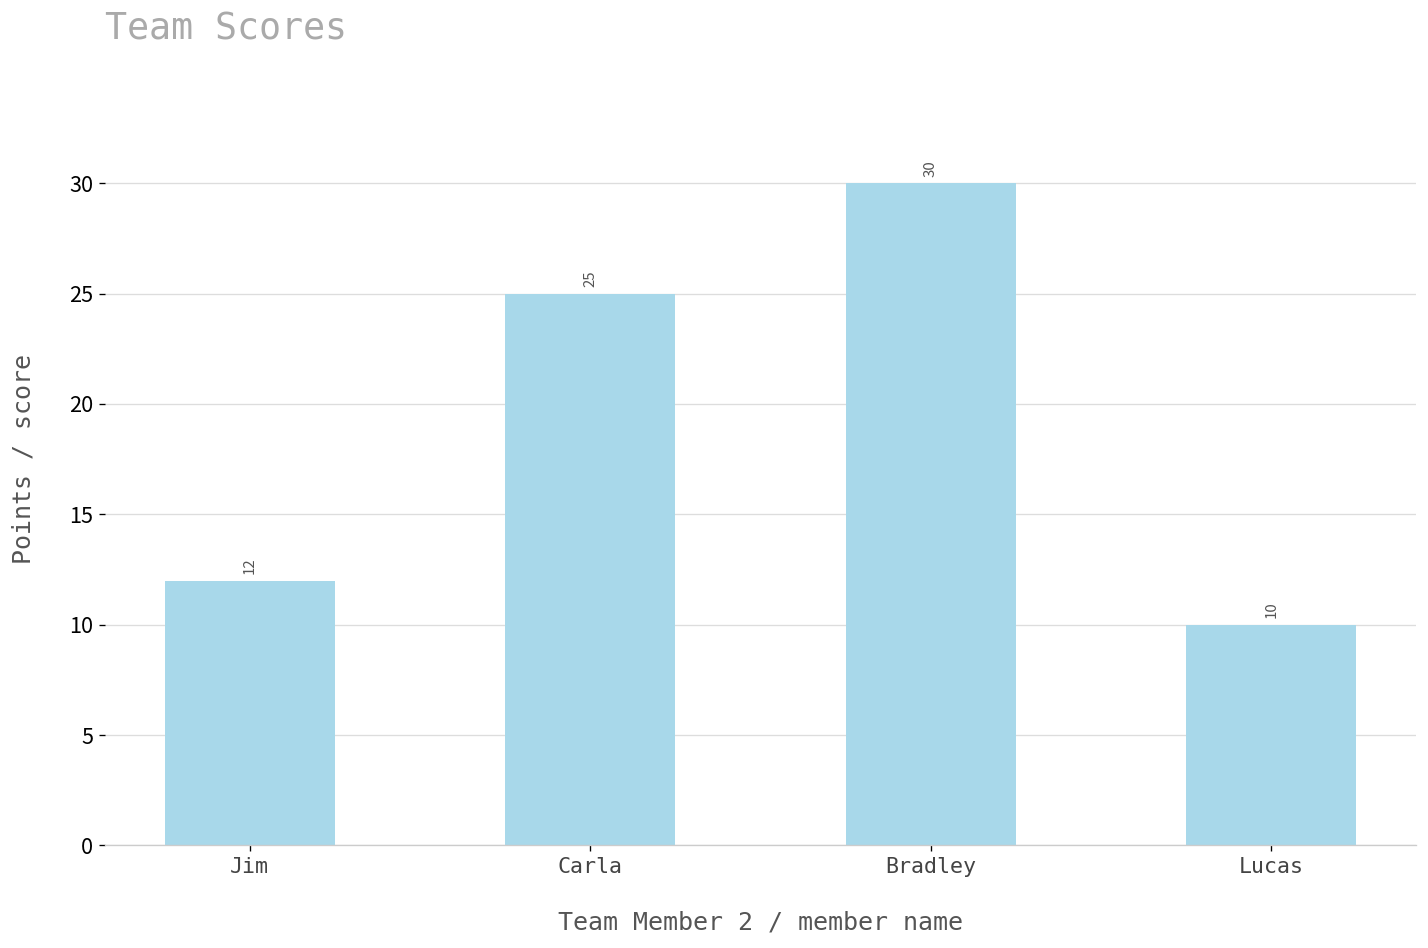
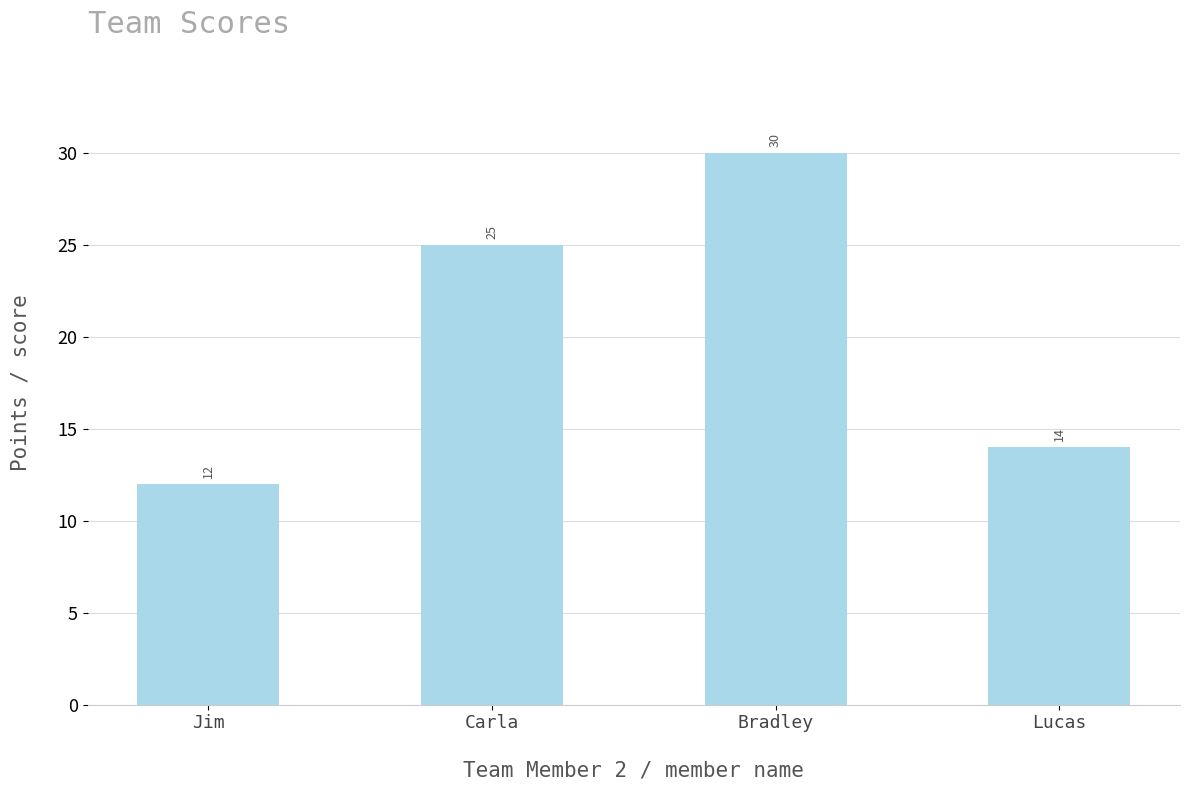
Lucas: 10 -> 14
